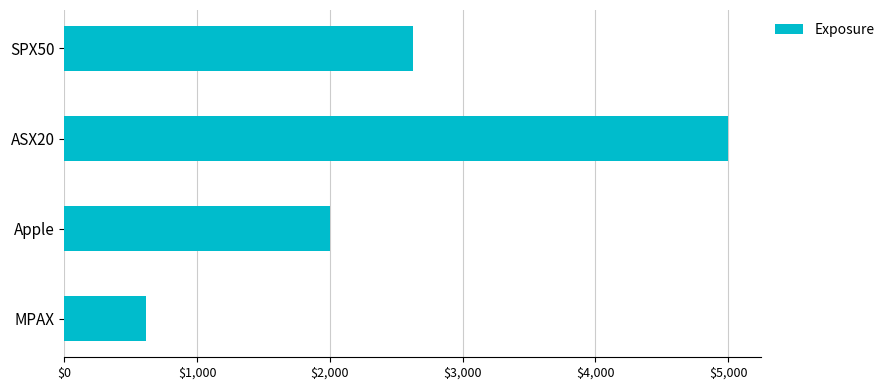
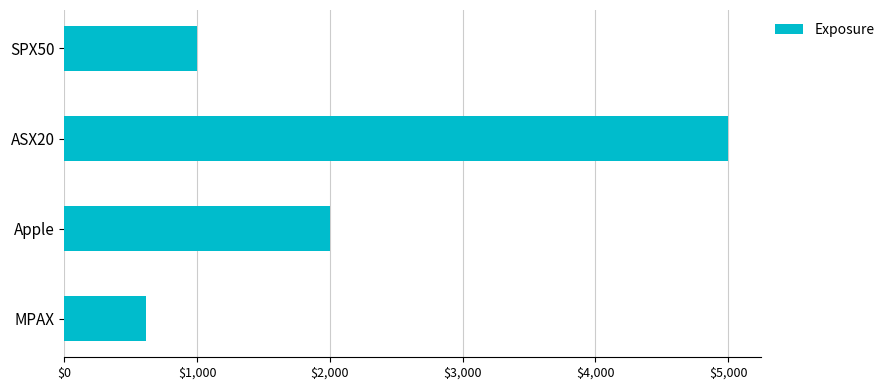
SPX50: $2,620 -> $1,000
